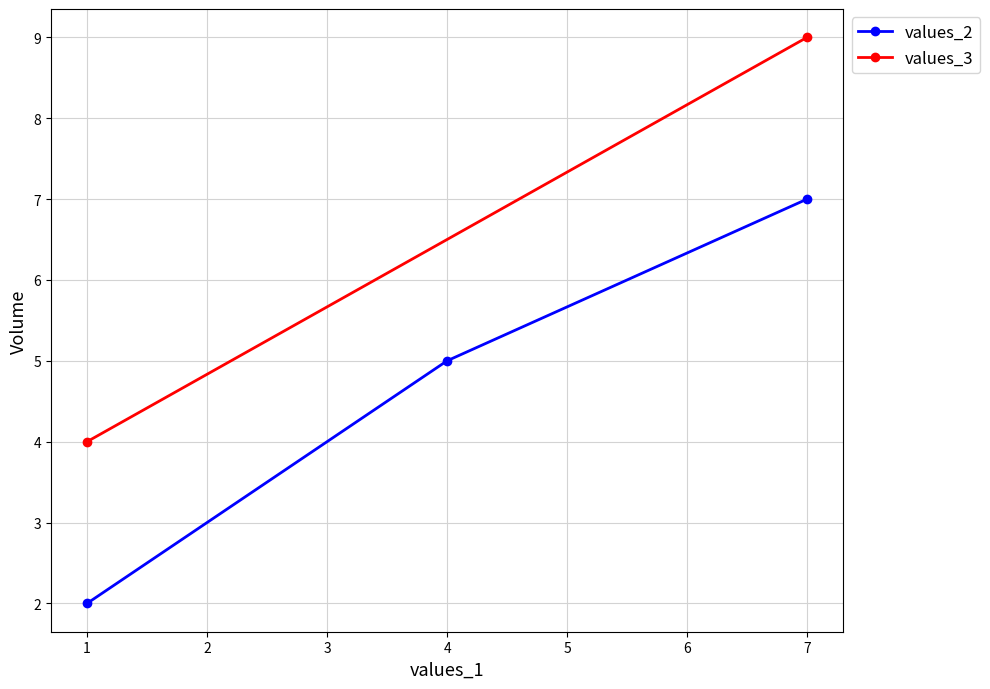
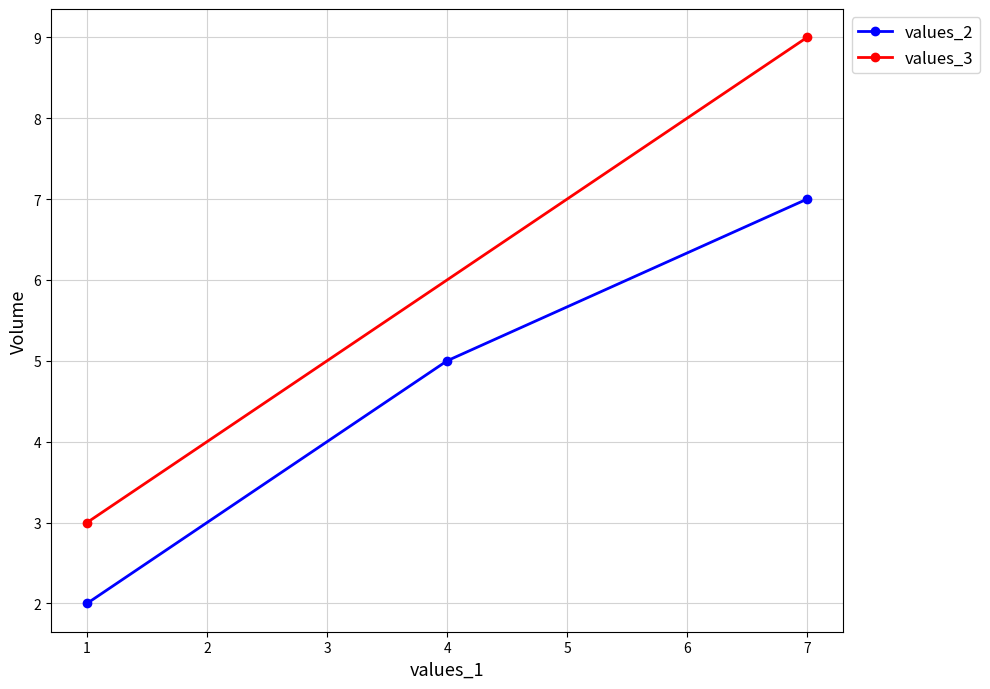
values_3, 1: 4 -> 3
